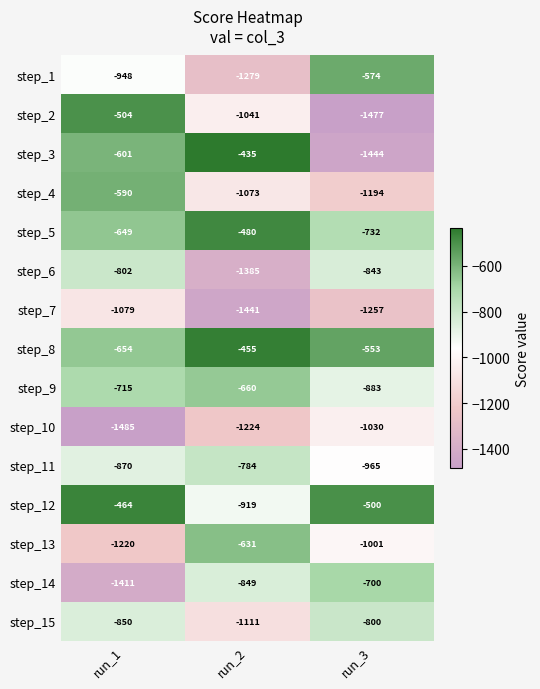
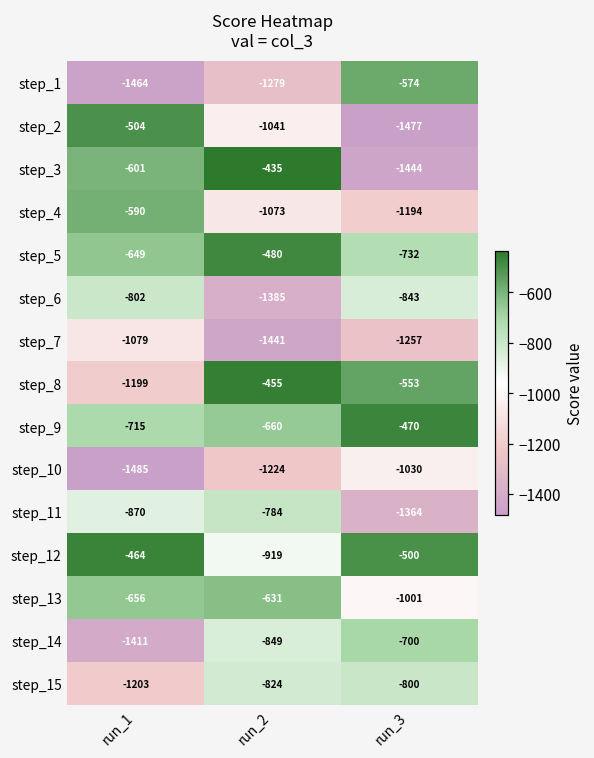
step_1, run_1: -948 -> -1464
step_8, run_1: -654 -> -1199
step_9, run_3: -883 -> -470
step_11, run_3: -965 -> -1364
step_13, run_1: -1220 -> -656
step_15, run_1: -850 -> -1203
step_15, run_2: -1111 -> -824
